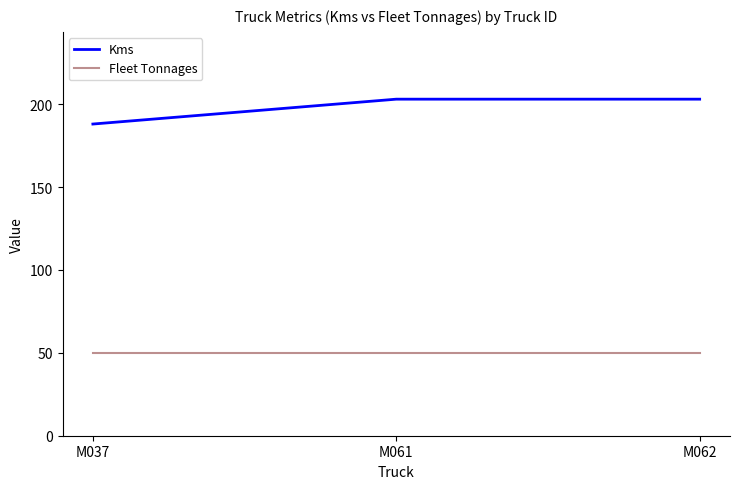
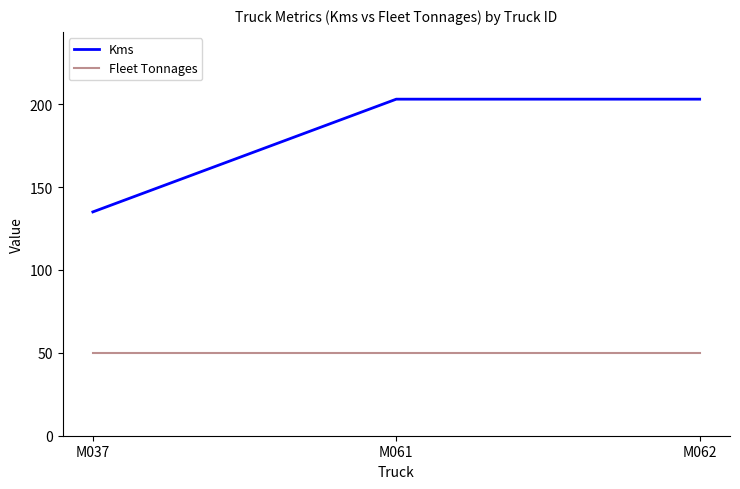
Kms, M037: 188 -> 135
